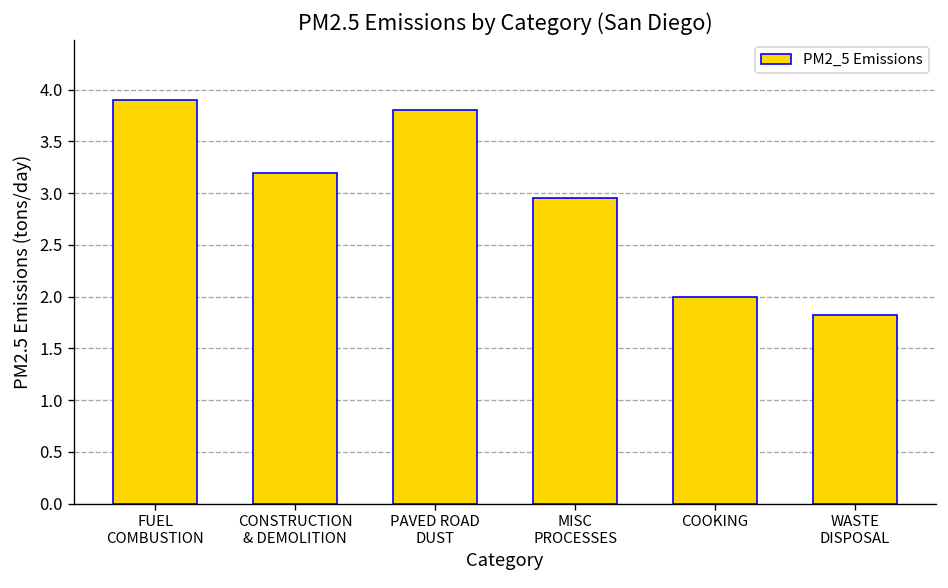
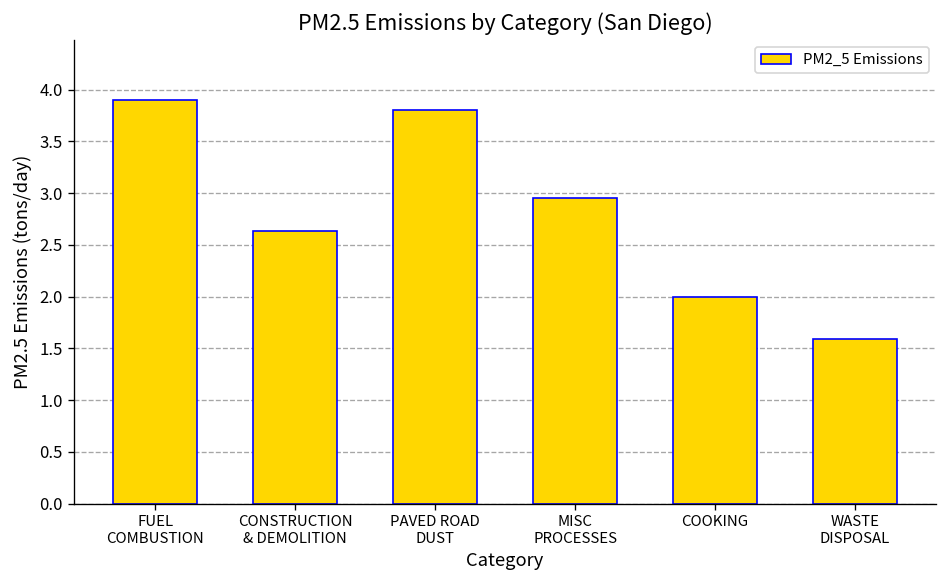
CONSTRUCTION & DEMOLITION: 3.2 -> 2.6
WASTE DISPOSAL: 1.8 -> 1.6
